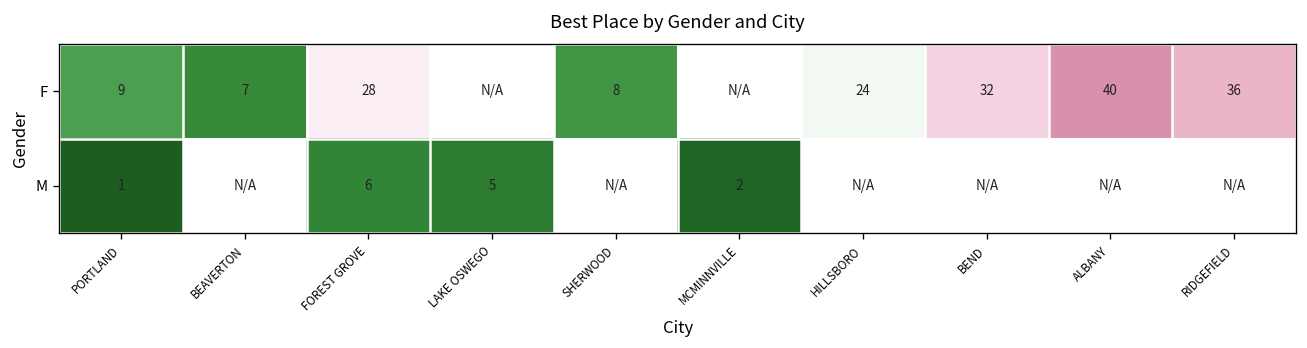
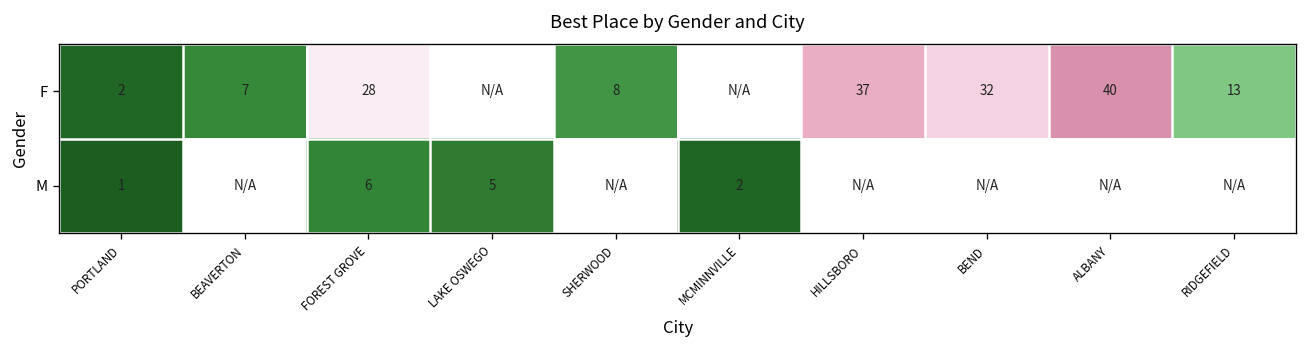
F, PORTLAND: 9 -> 2
F, HILLSBORO: 24 -> 37
F, RIDGEFIELD: 36 -> 13
